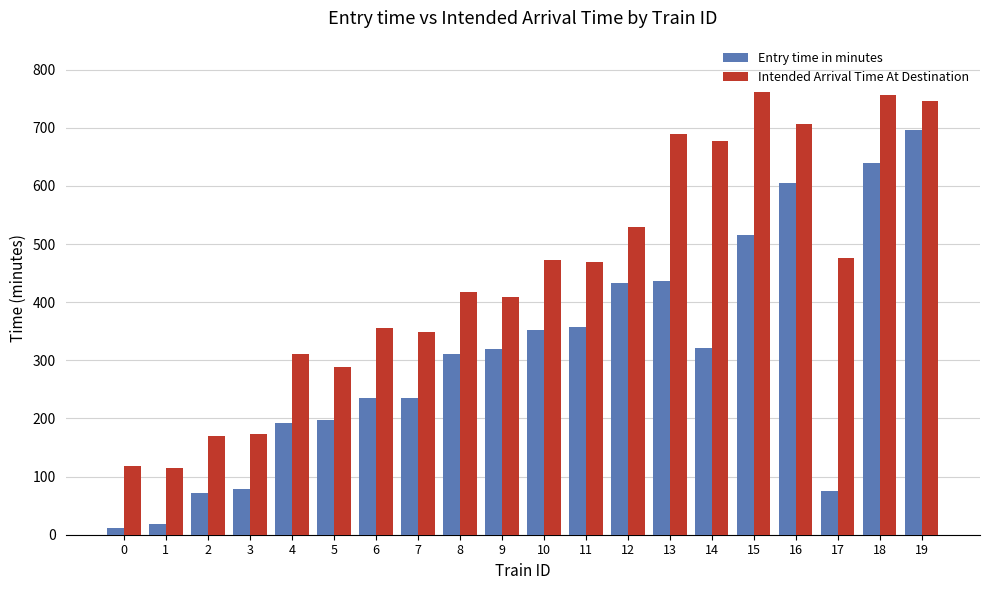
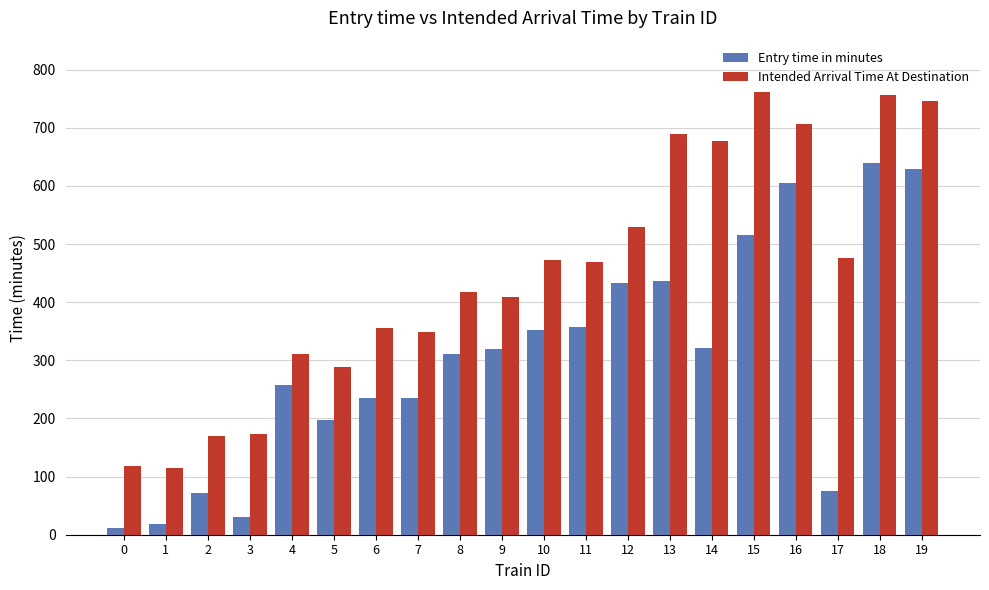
Entry time in minutes, 3: 80 -> 30
Entry time in minutes, 4: 190 -> 260
Entry time in minutes, 19: 700 -> 630
